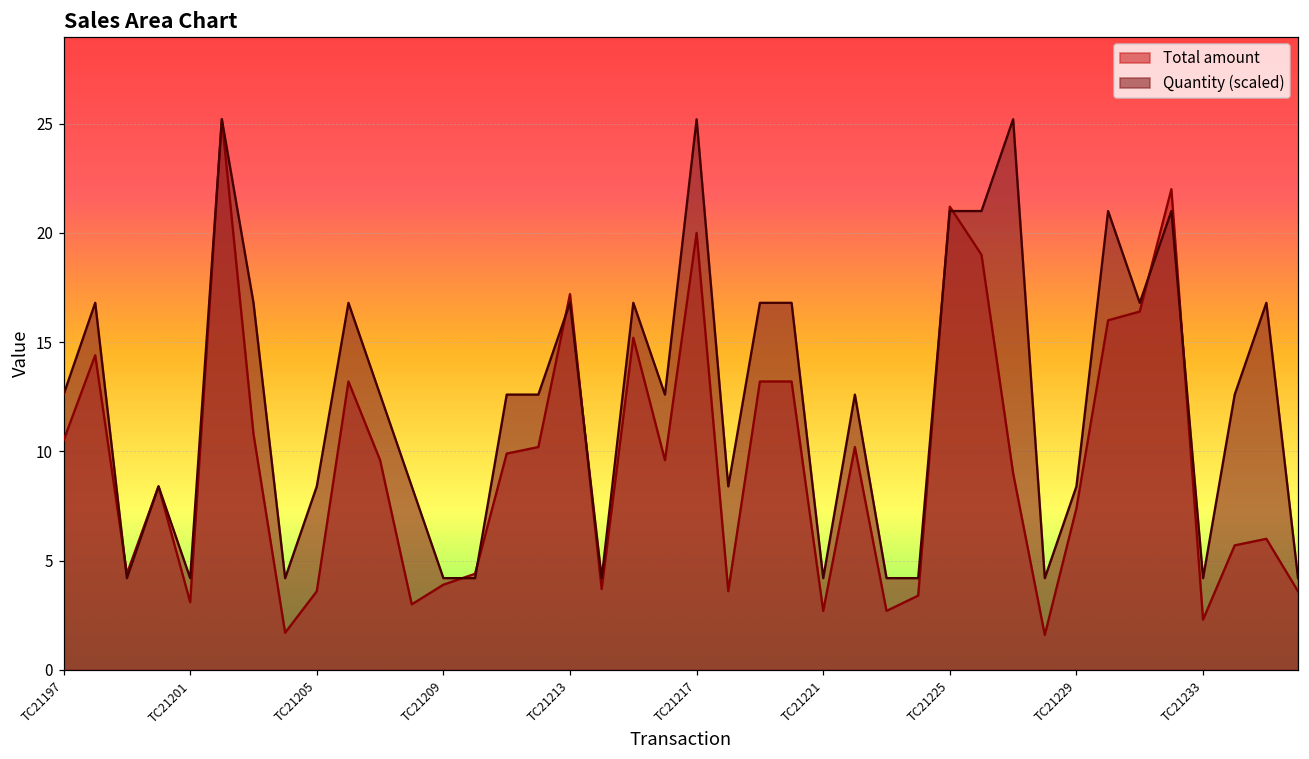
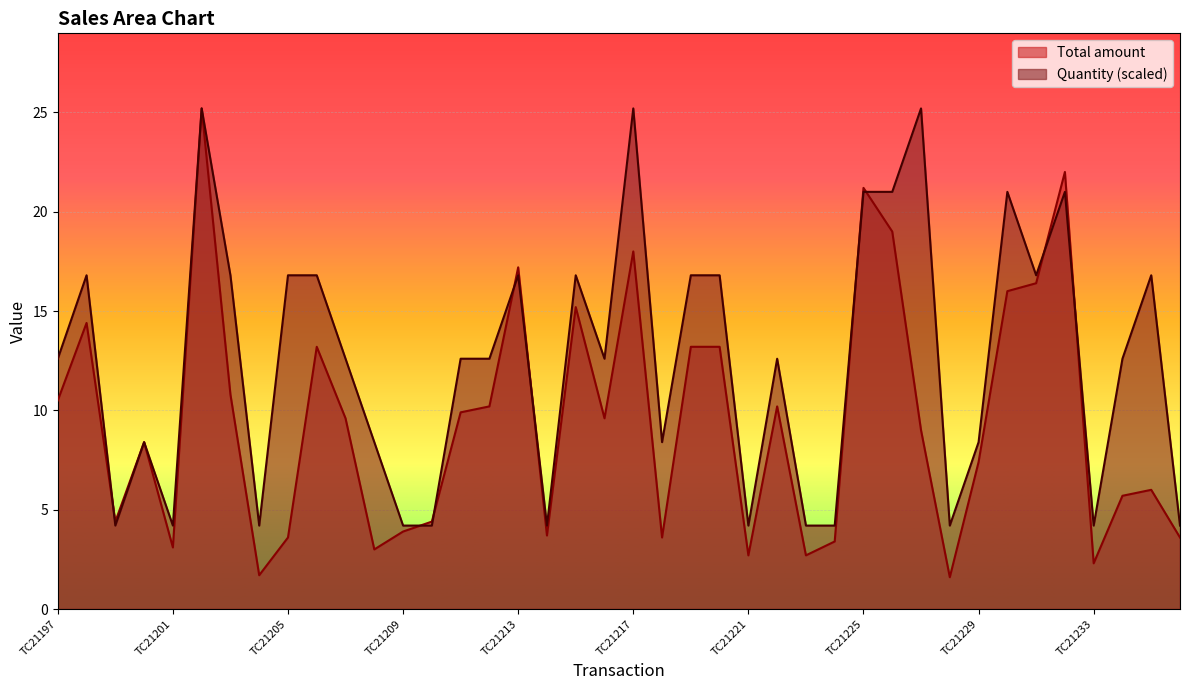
Quantity (scaled), TC21205: 8.4 -> 16.8
Total amount, TC21217: 20 -> 18
